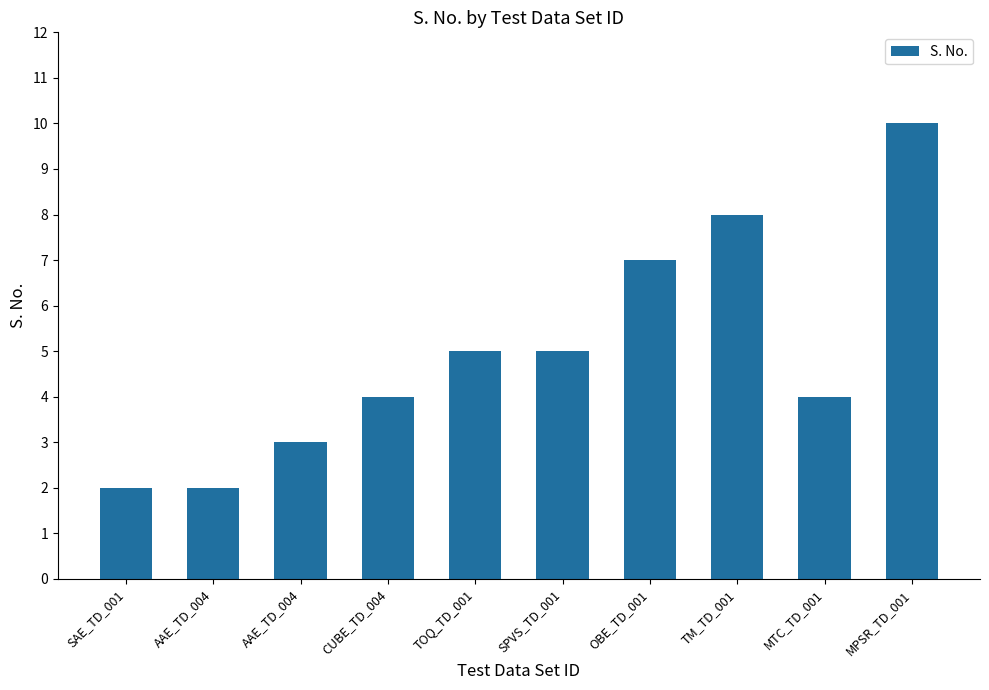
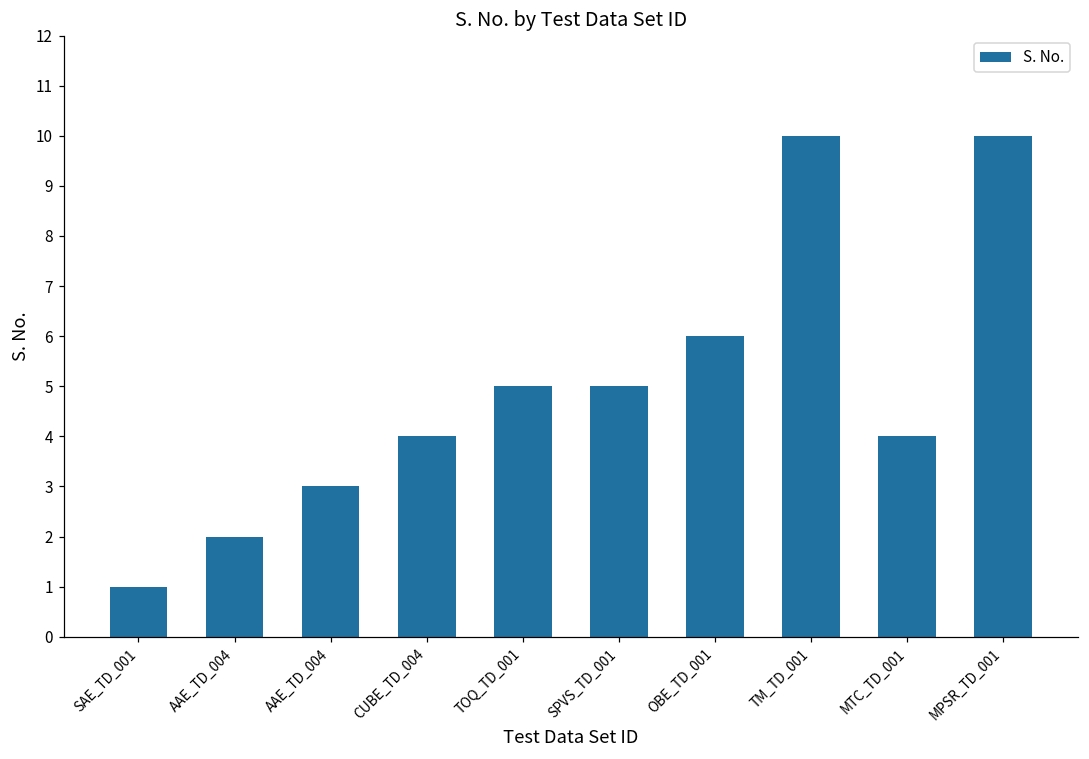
SAE_TD_001: 2 -> 1
OBE_TD_001: 7 -> 6
TM_TD_001: 8 -> 10
